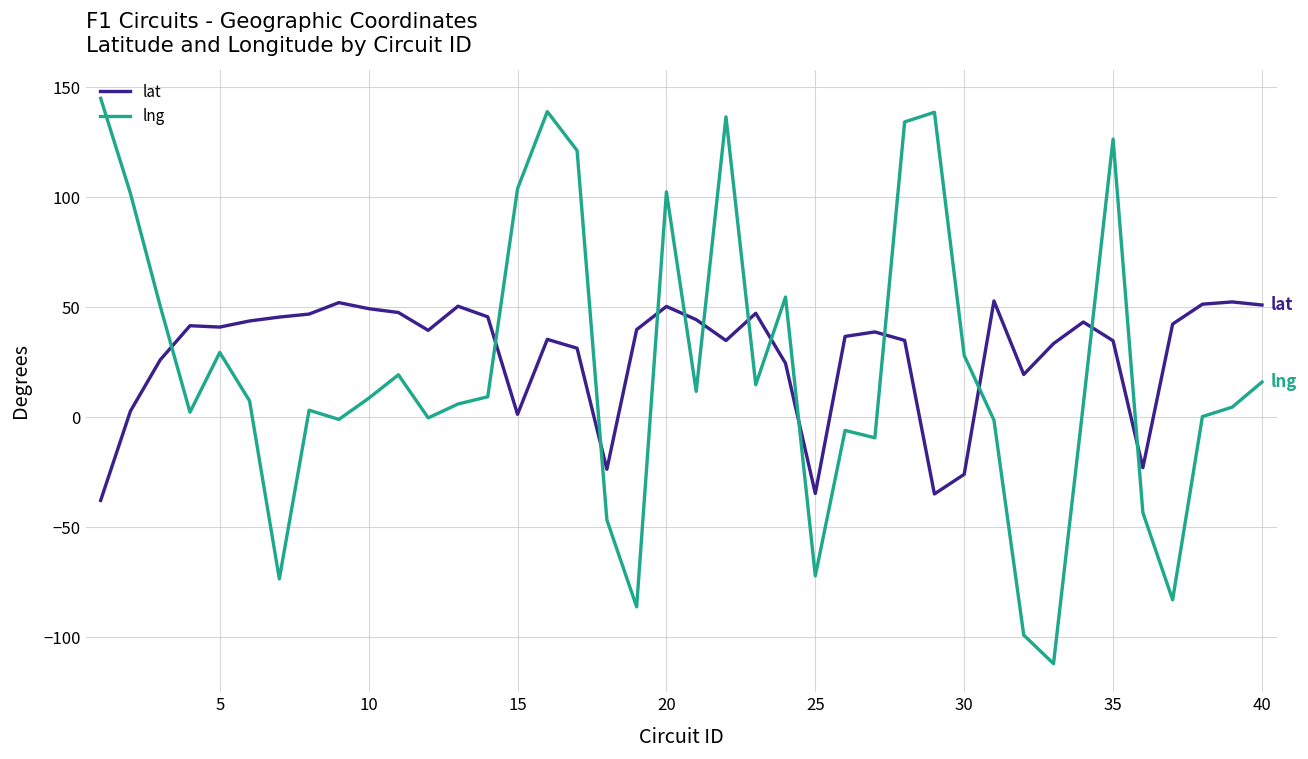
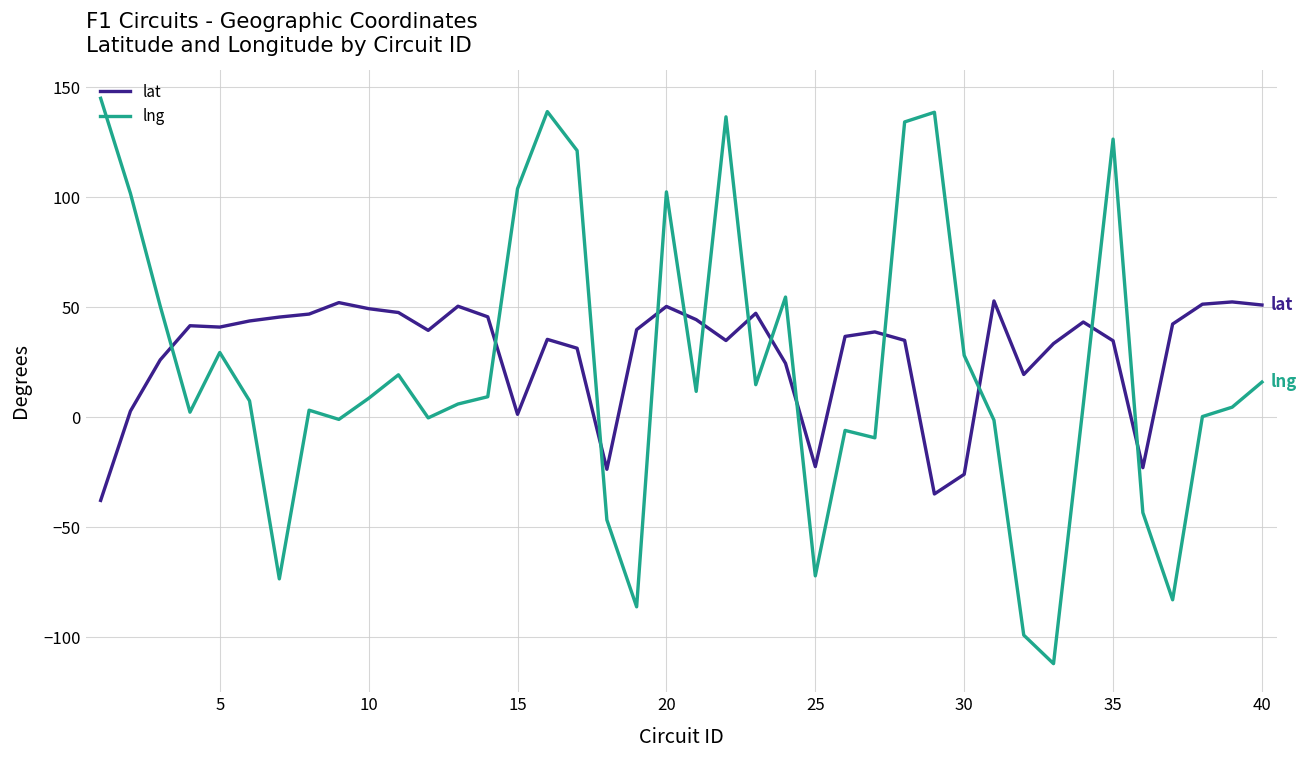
lat, 25: -35 -> -22
